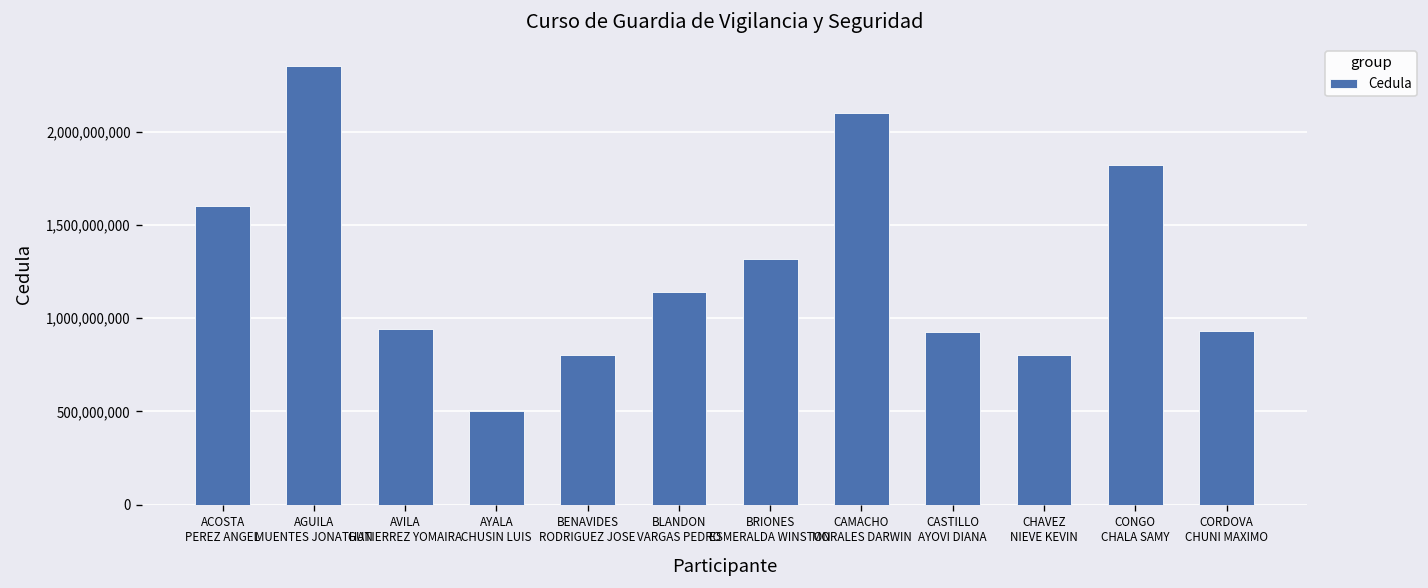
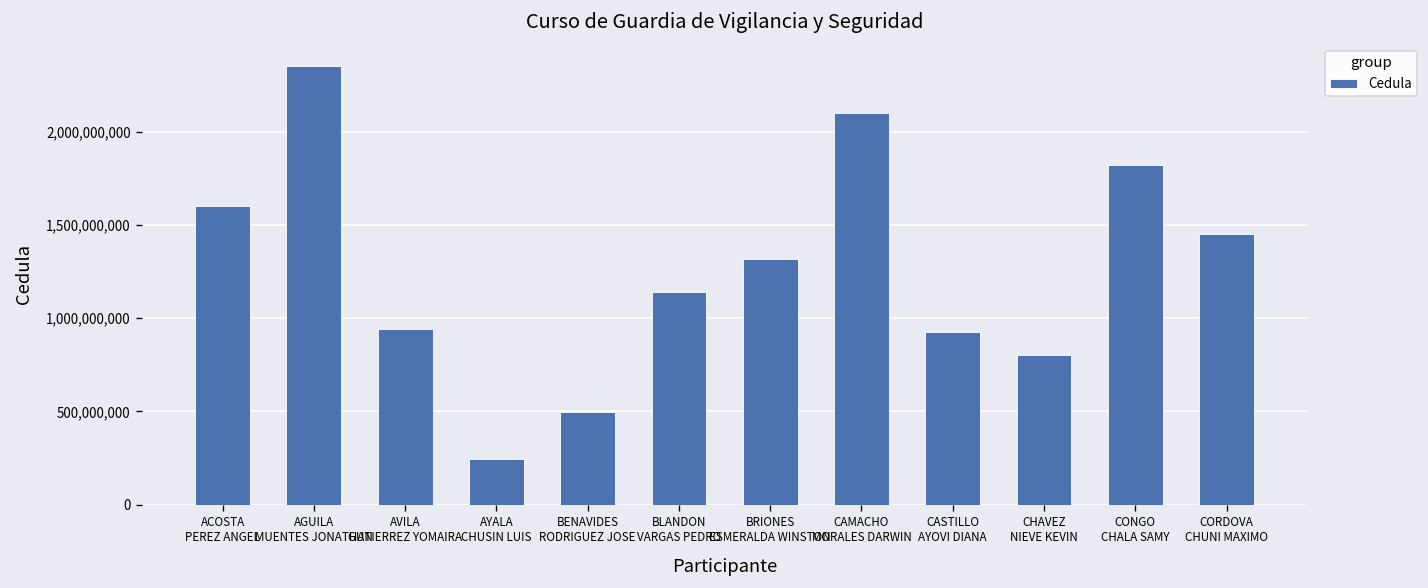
AYALA CHUSIN LUIS: 500,000,000 -> 240,000,000
BENAVIDES RODRIGUEZ JOSE: 800,000,000 -> 500,000,000
CORDOVA CHUNI MAXIMO: 930,000,000 -> 1,450,000,000
